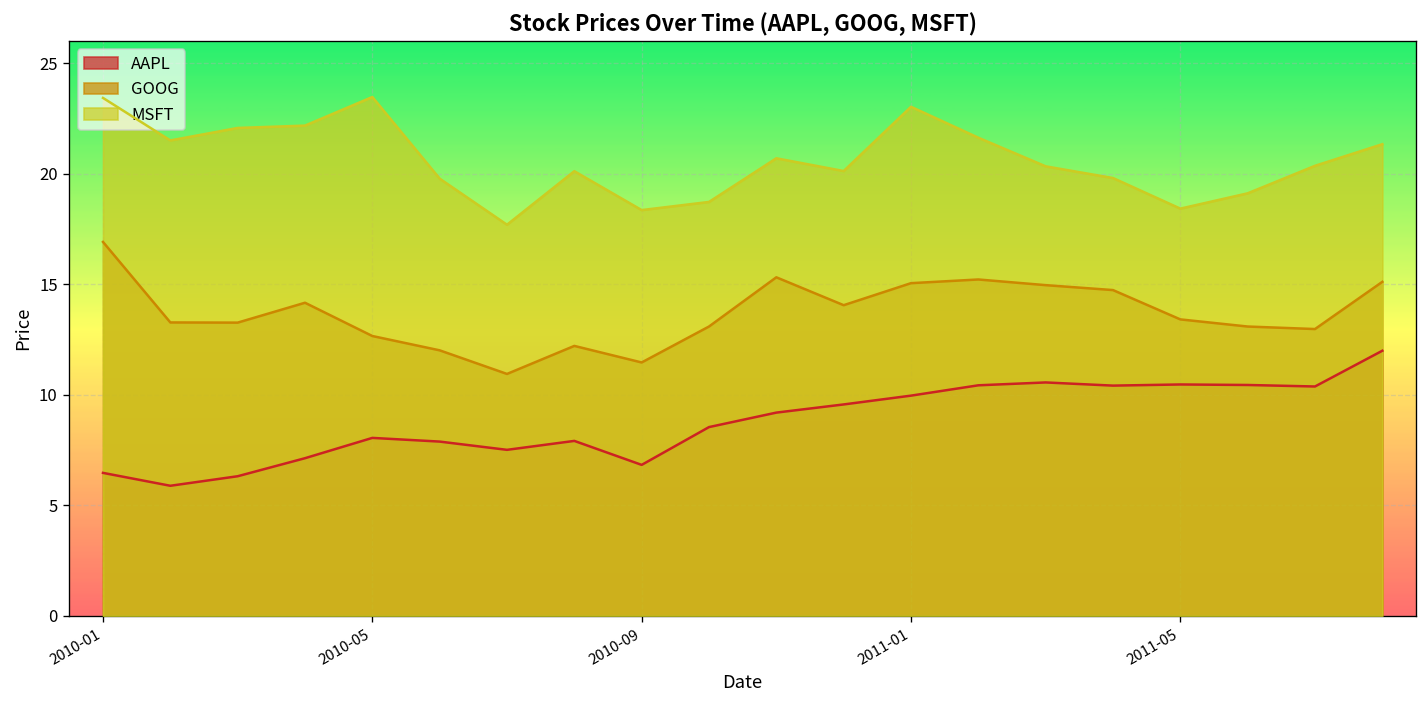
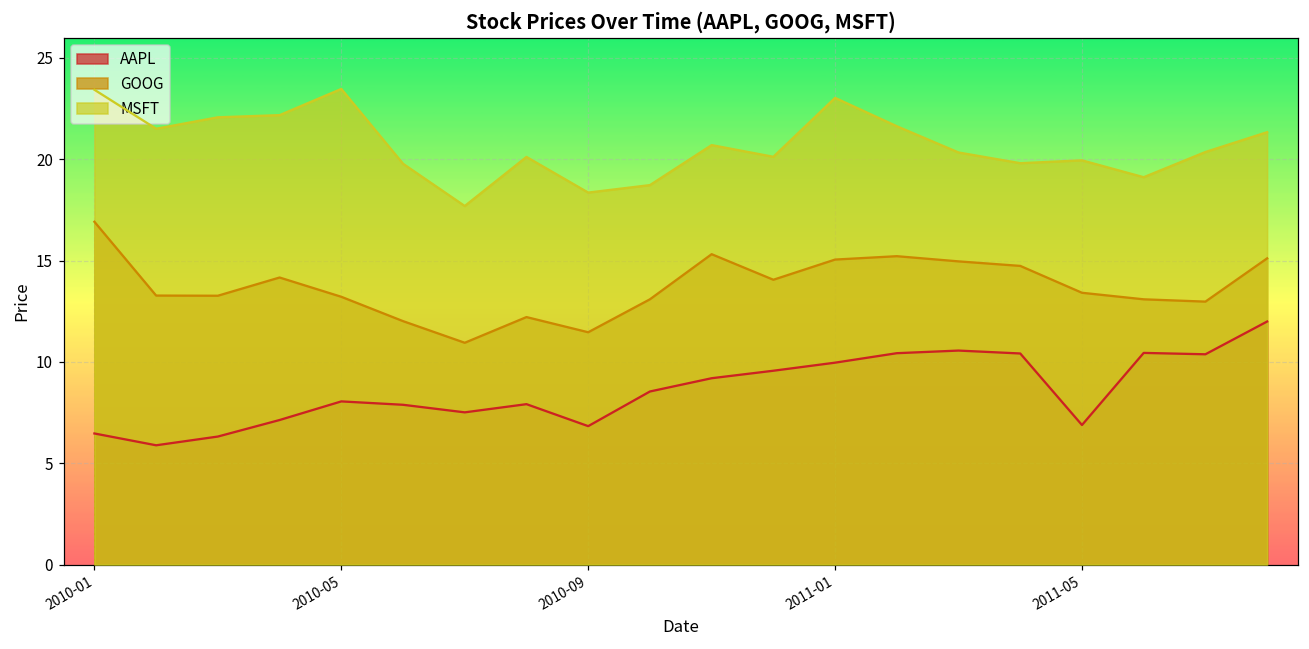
GOOG, 2010-05: 12.7 -> 13.2
AAPL, 2011-05: 10.5 -> 6.9
MSFT, 2011-05: 18.4 -> 19.9
